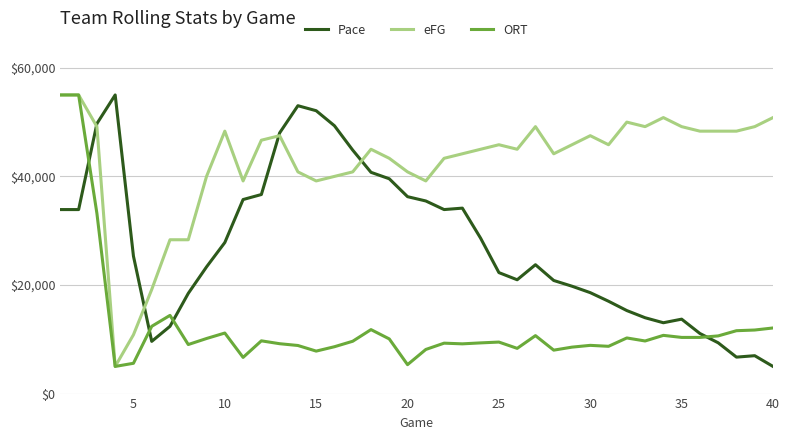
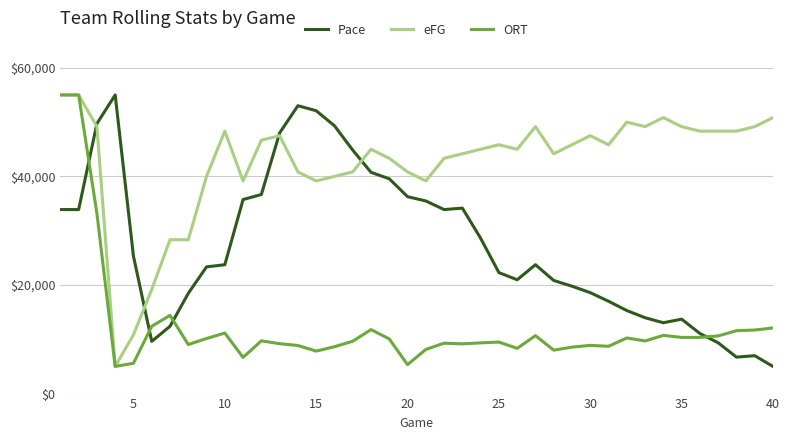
Pace, 10: $28,000 -> $24,000
